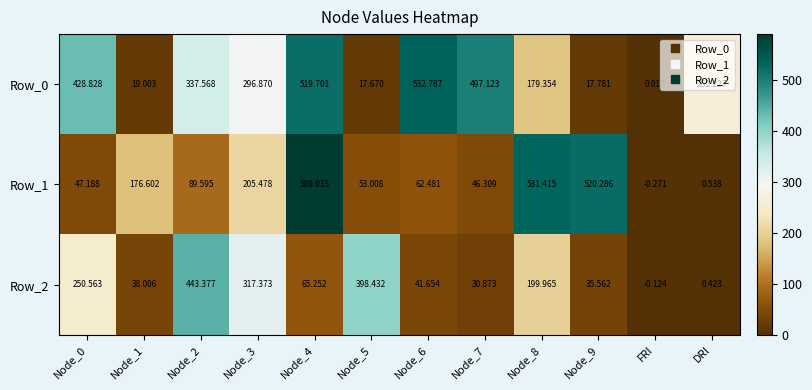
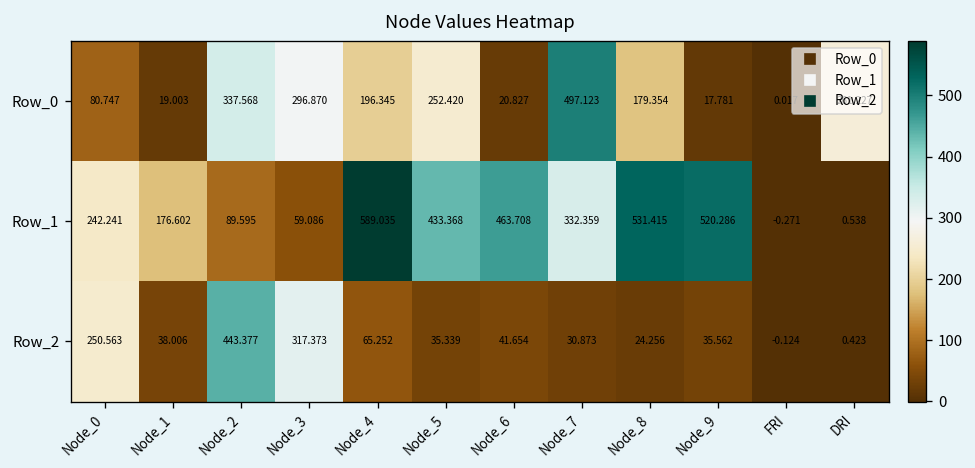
Row_0, Node_0: 428.828 -> 80.747
Row_0, Node_4: 519.701 -> 196.345
Row_0, Node_5: 17.670 -> 252.420
Row_0, Node_6: 532.787 -> 20.827
Row_1, Node_0: 47.188 -> 242.241
Row_1, Node_3: 205.478 -> 59.086
Row_1, Node_5: 53.008 -> 433.368
Row_1, Node_6: 62.481 -> 463.708
Row_1, Node_7: 46.309 -> 332.359
Row_2, Node_5: 398.432 -> 35.339
Row_2, Node_8: 199.965 -> 24.256
